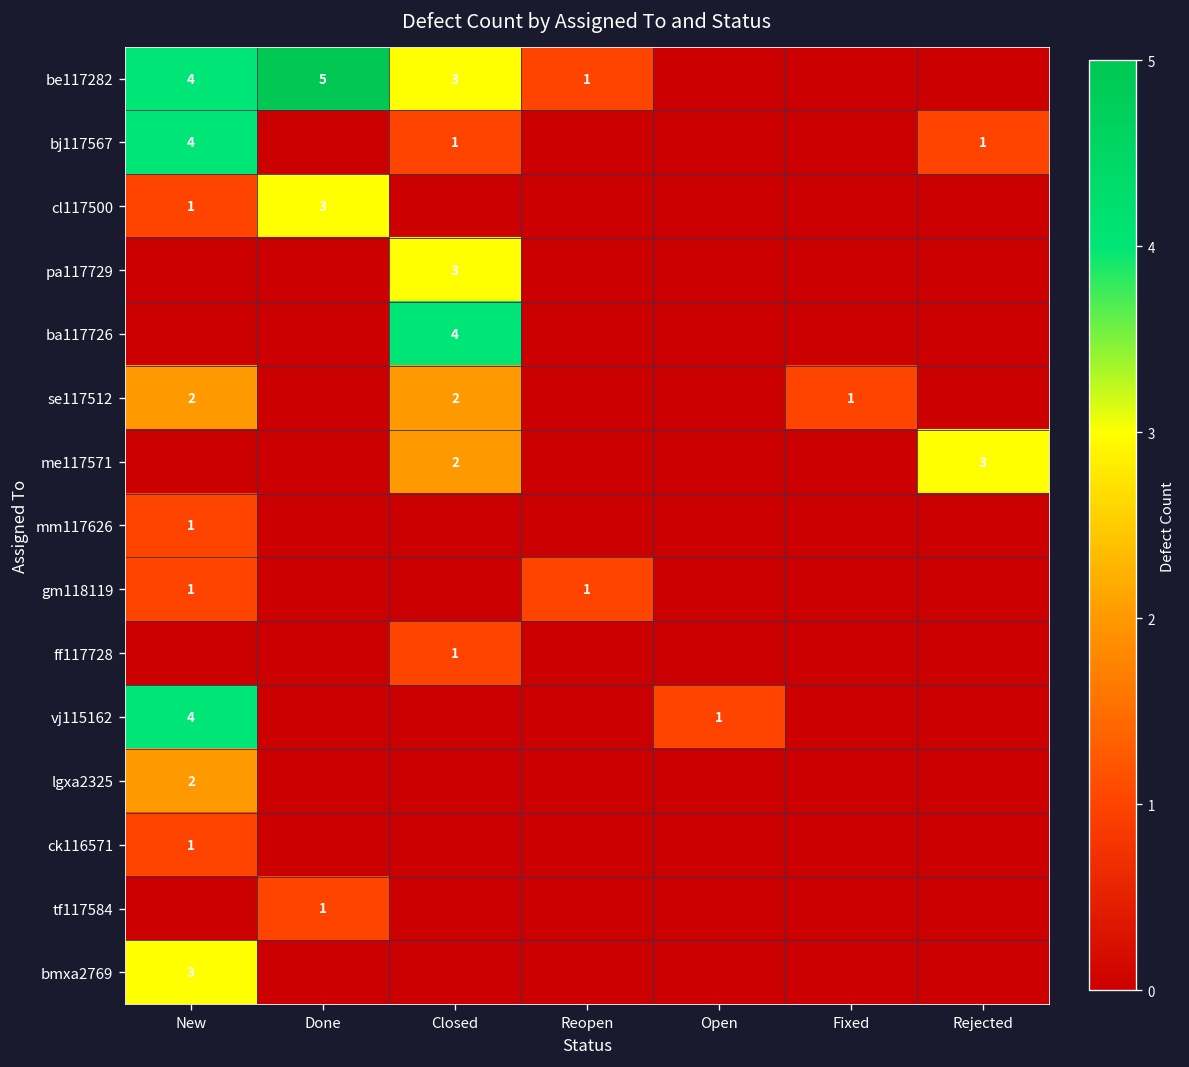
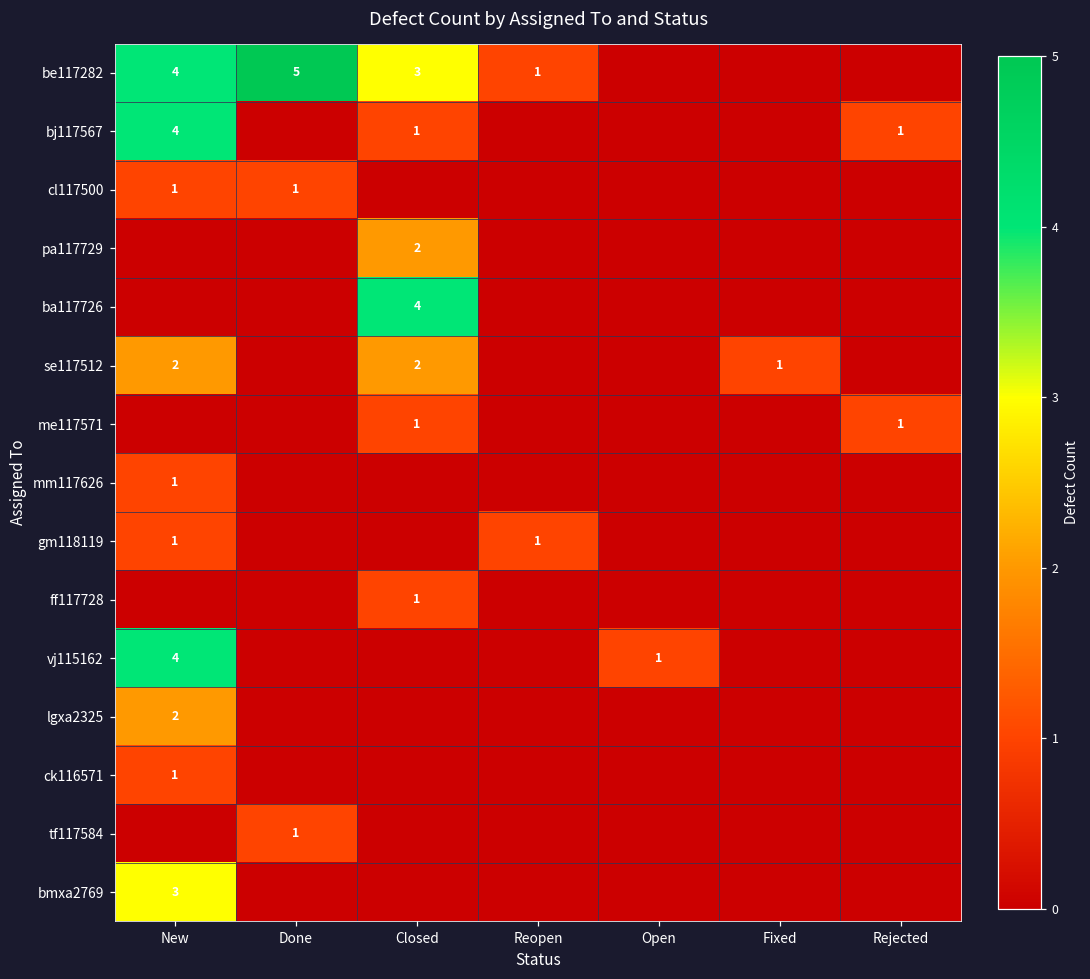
cl117500, Done: 3 -> 1
pa117729, Closed: 3 -> 2
me117571, Closed: 2 -> 1
me117571, Rejected: 3 -> 1
